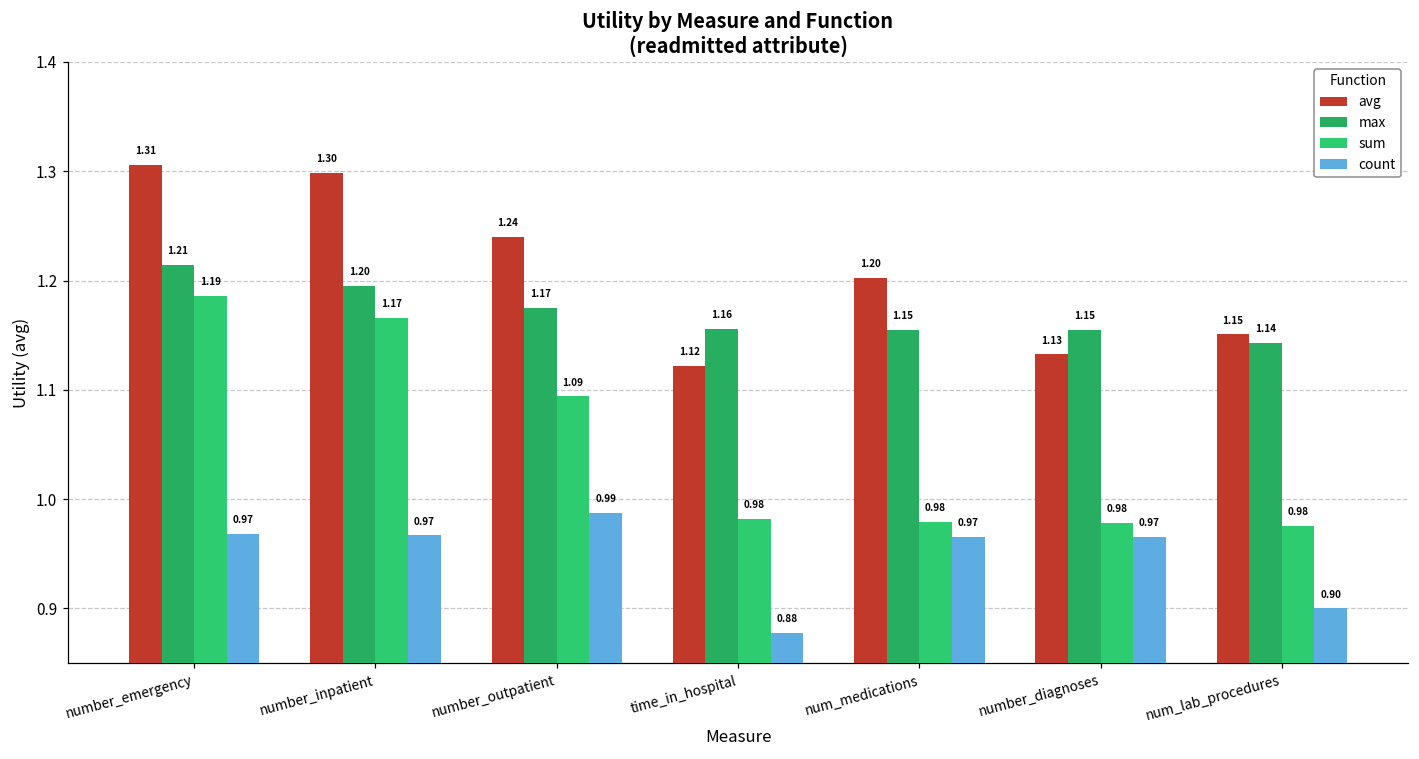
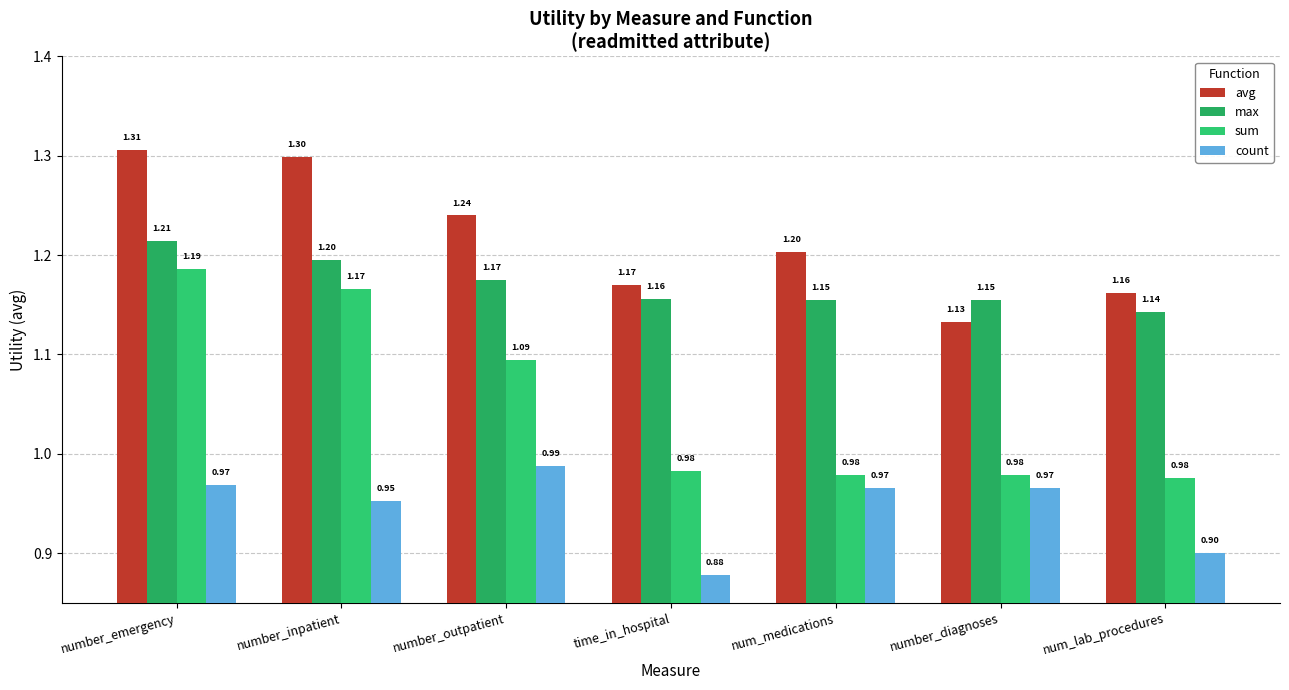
count, number_inpatient: 0.97 -> 0.95
avg, time_in_hospital: 1.12 -> 1.17
avg, num_lab_procedures: 1.15 -> 1.16
